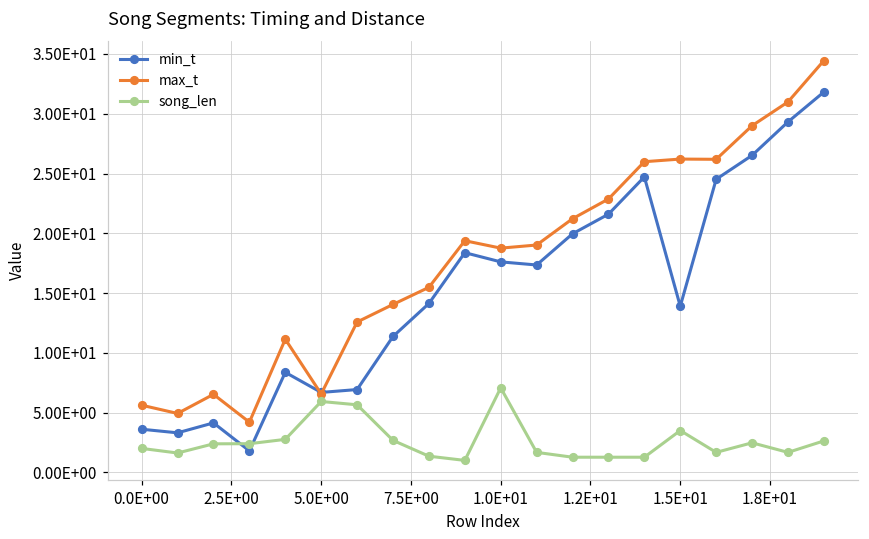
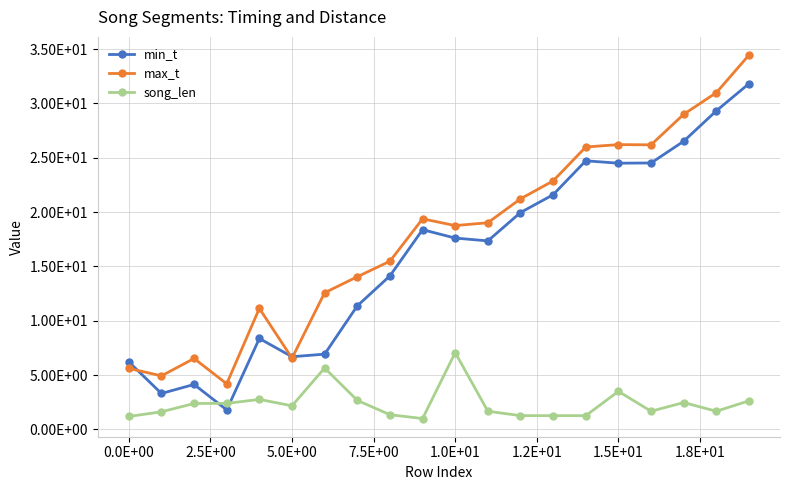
min_t, 0.0E+00: 3.6 -> 6.2
song_len, 0.0E+00: 2.0 -> 1.2
song_len, 5.0E+00: 5.9 -> 2.2
min_t, 1.5E+01: 13.9 -> 24.5
